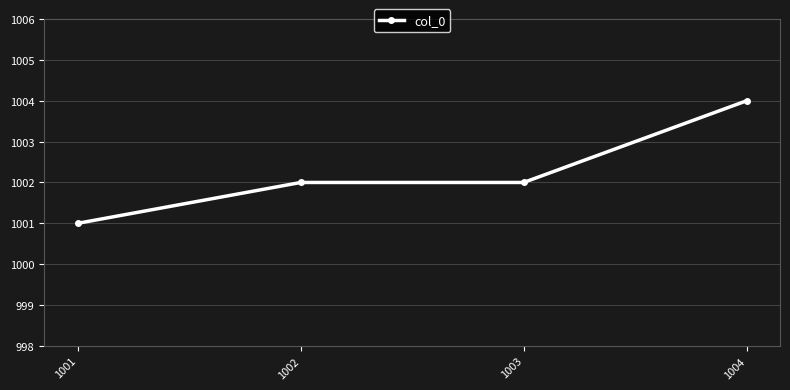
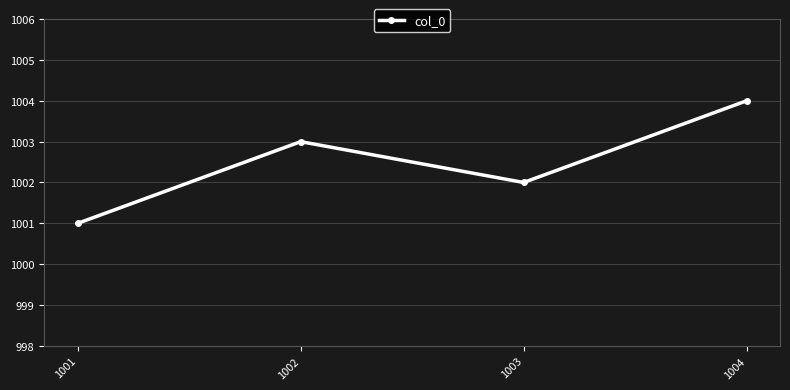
1002: 1002 -> 1003
